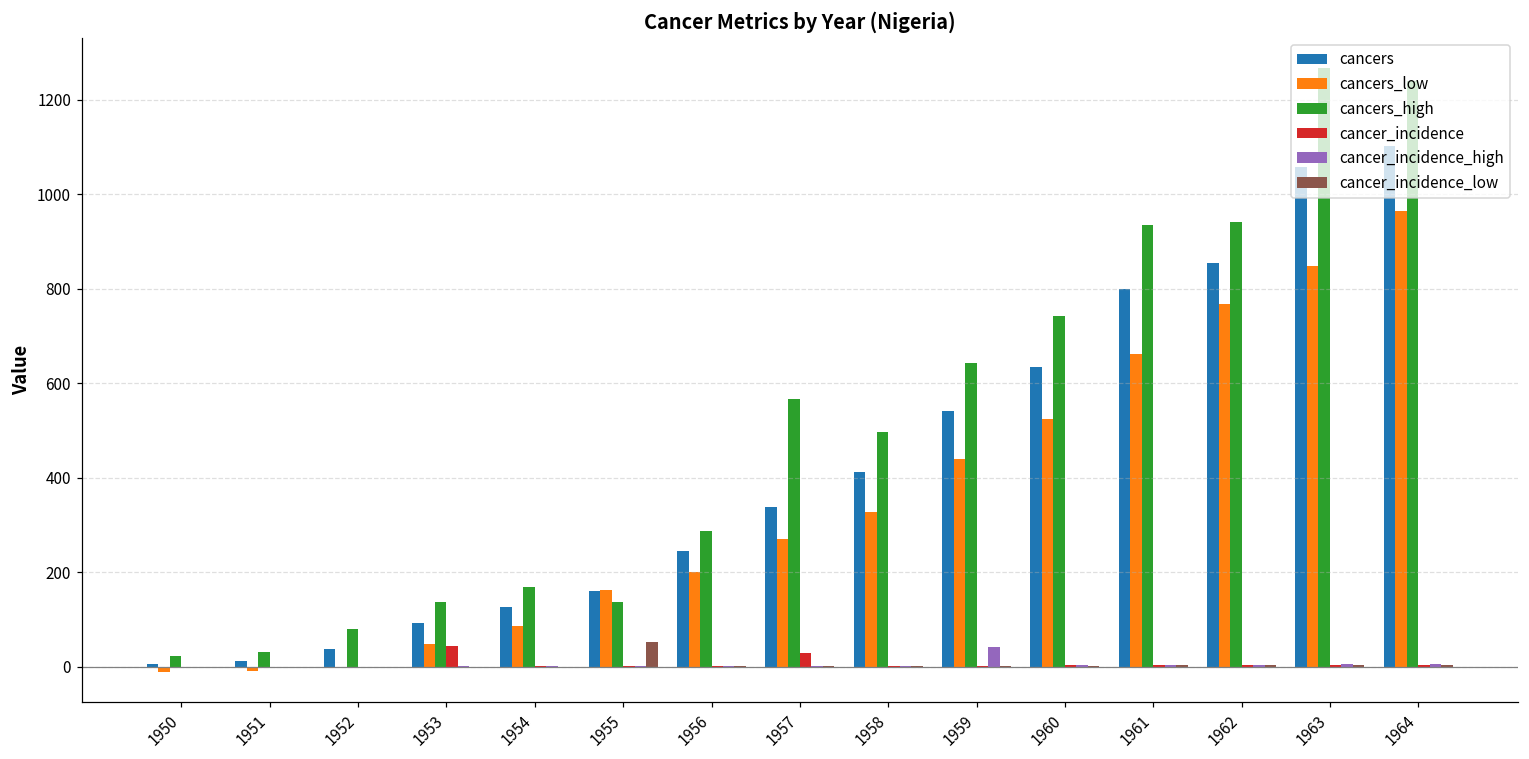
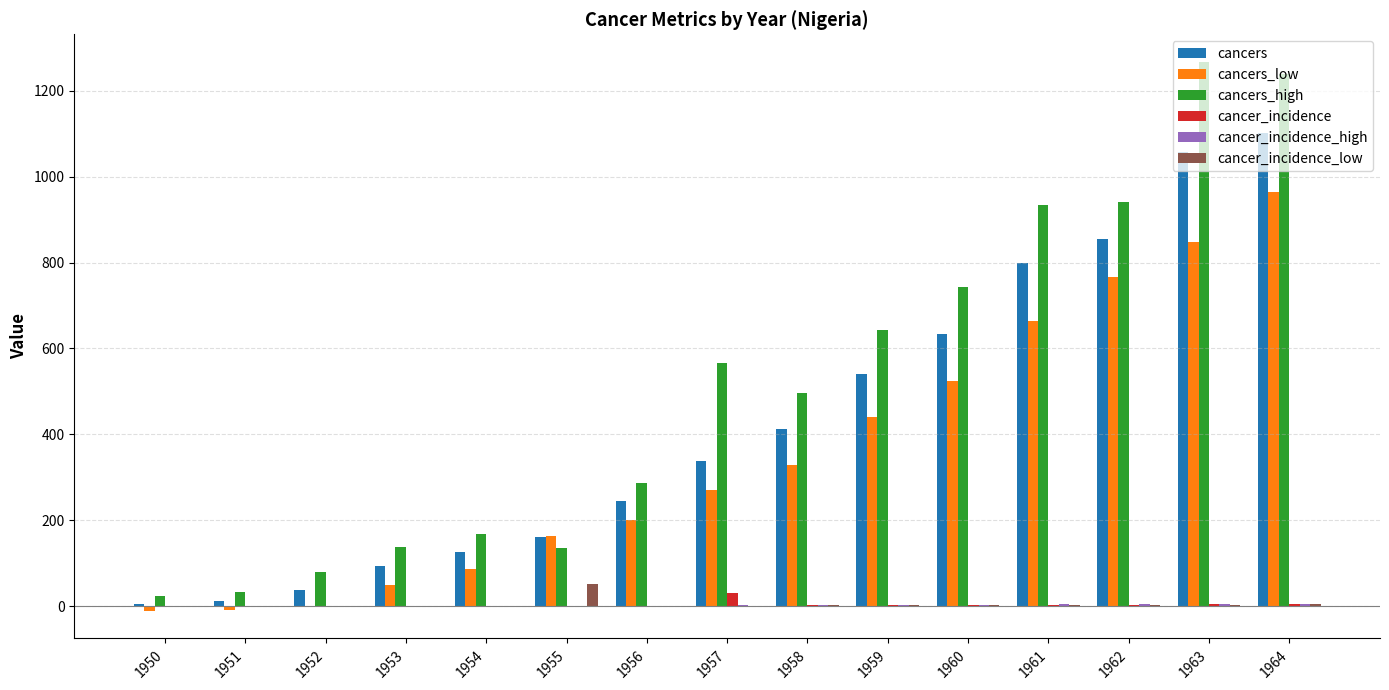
cancer_incidence, 1953: 40 -> 0
cancer_incidence_high, 1959: 40 -> 0
